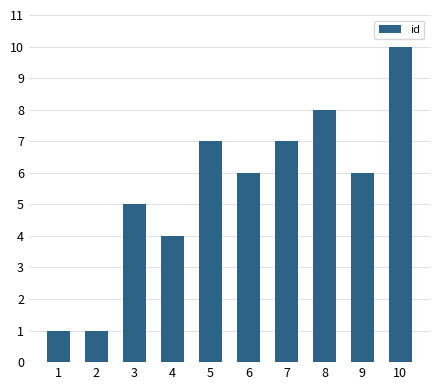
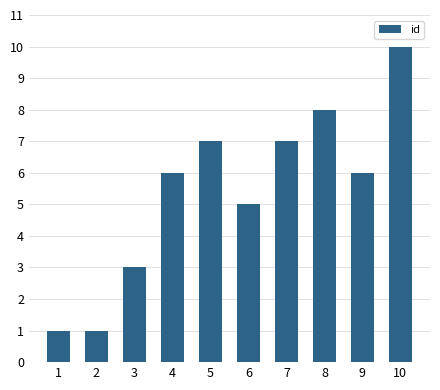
3: 5 -> 3
4: 4 -> 6
6: 6 -> 5
